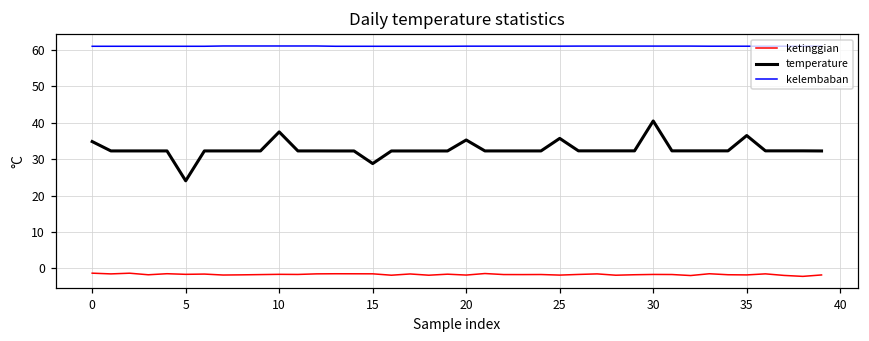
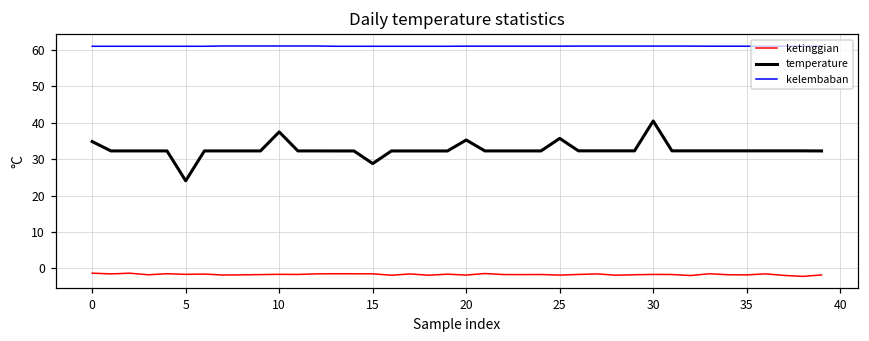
temperature, 35: 36 -> 32
